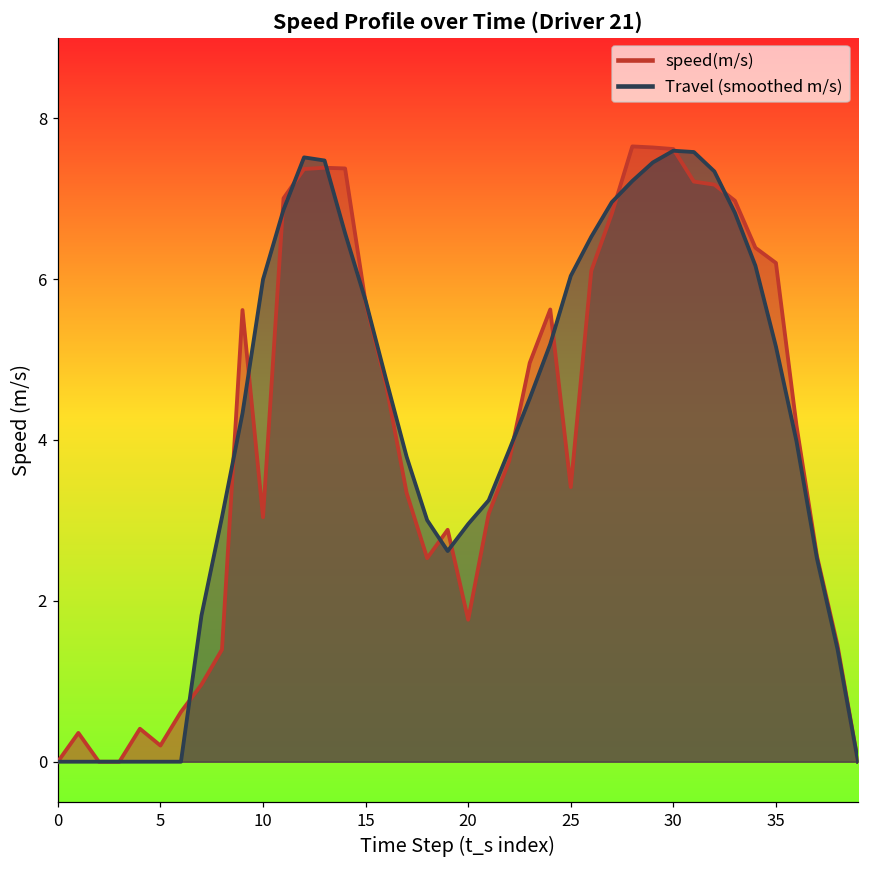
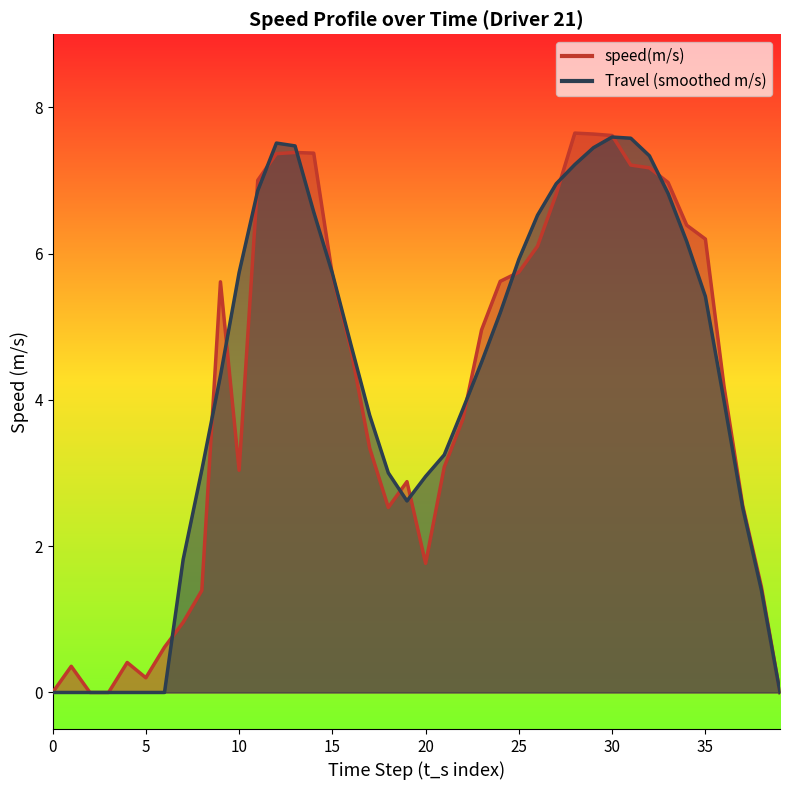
Travel (smoothed m/s), 10: 6.0 -> 5.7
speed(m/s), 25: 3.4 -> 5.7
Travel (smoothed m/s), 25: 6.0 -> 5.9
Travel (smoothed m/s), 35: 5.2 -> 5.4
